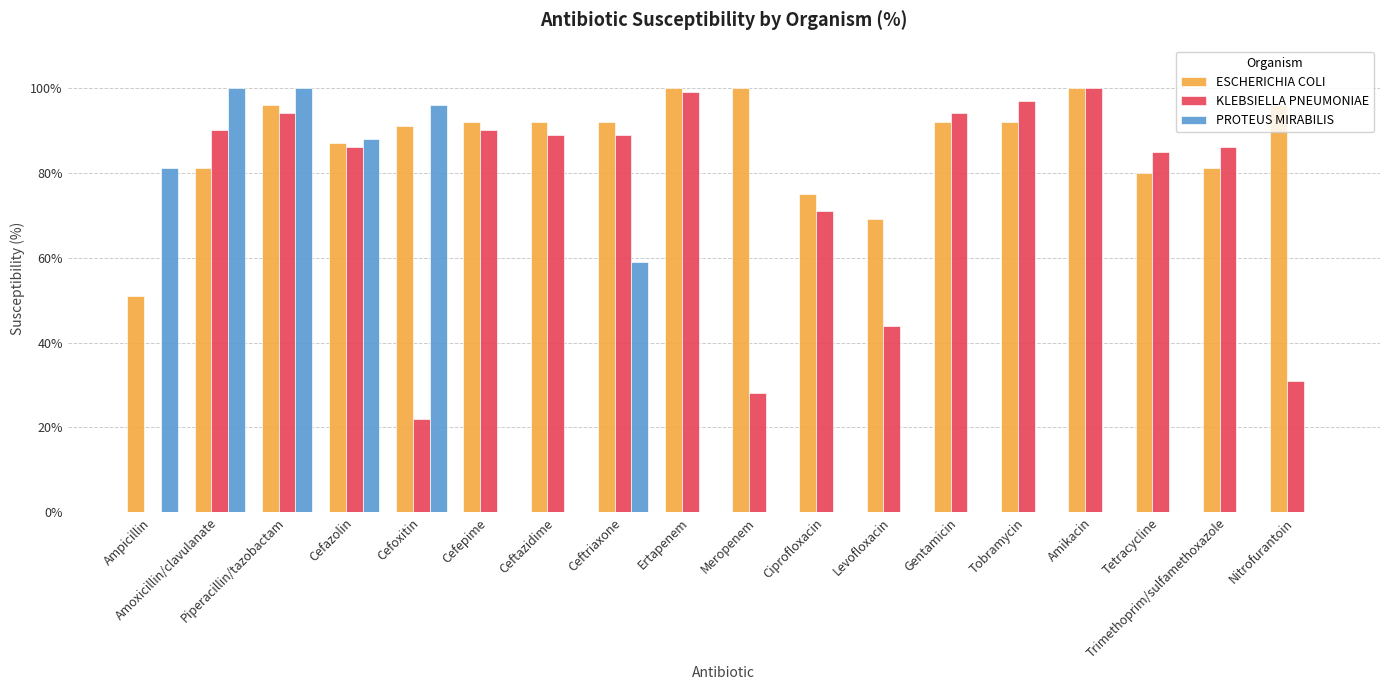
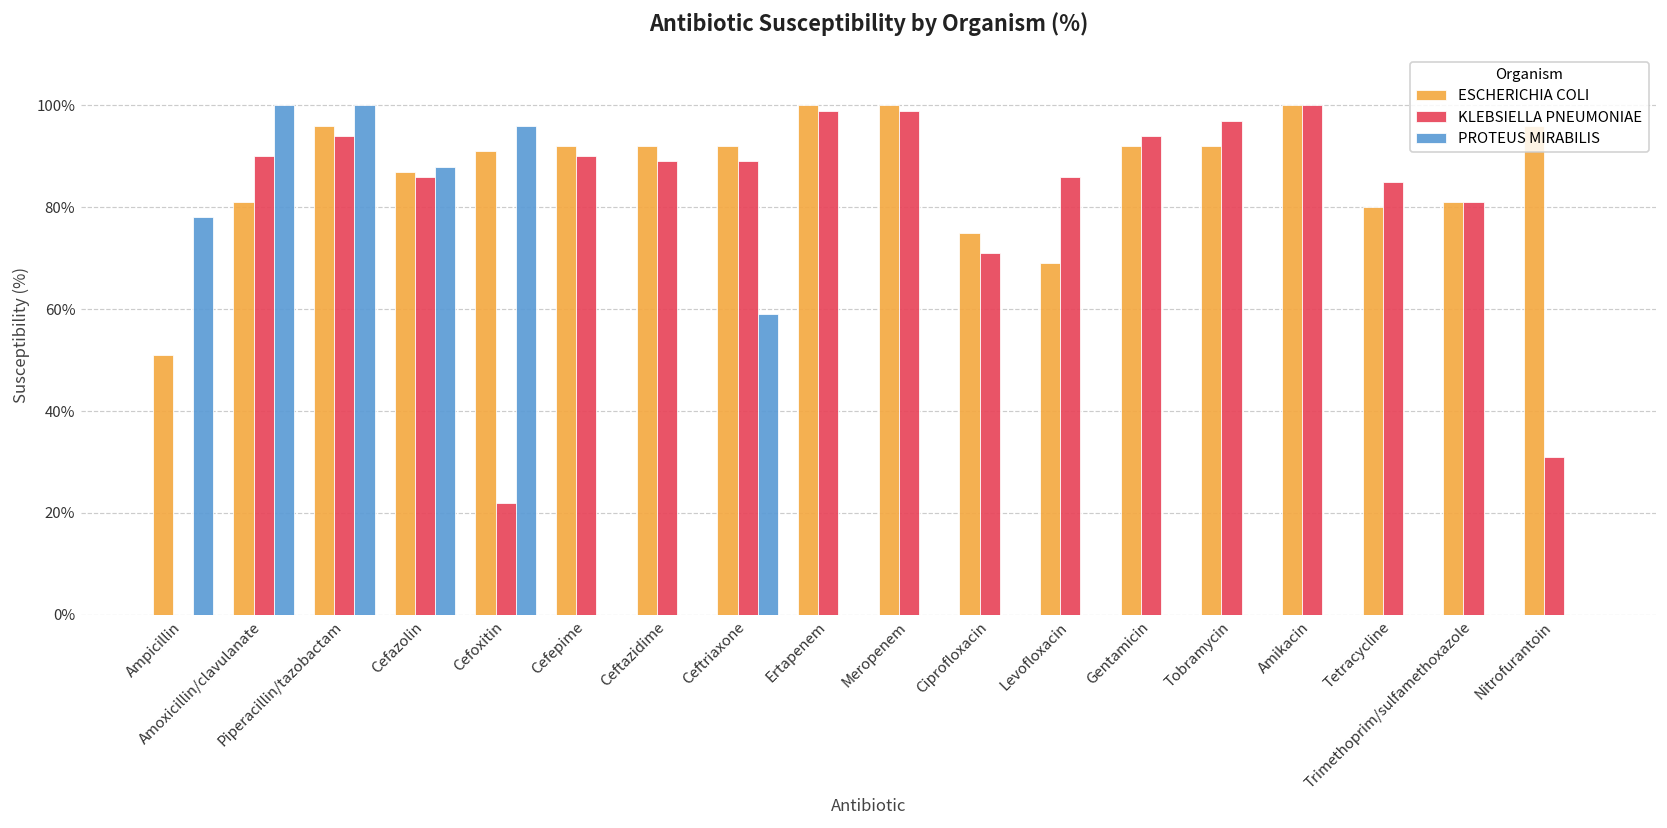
PROTEUS MIRABILIS, Ampicillin: 81% -> 78%
KLEBSIELLA PNEUMONIAE, Meropenem: 28% -> 99%
KLEBSIELLA PNEUMONIAE, Levofloxacin: 44% -> 86%
KLEBSIELLA PNEUMONIAE, Trimethoprim/sulfamethoxazole: 86% -> 81%
